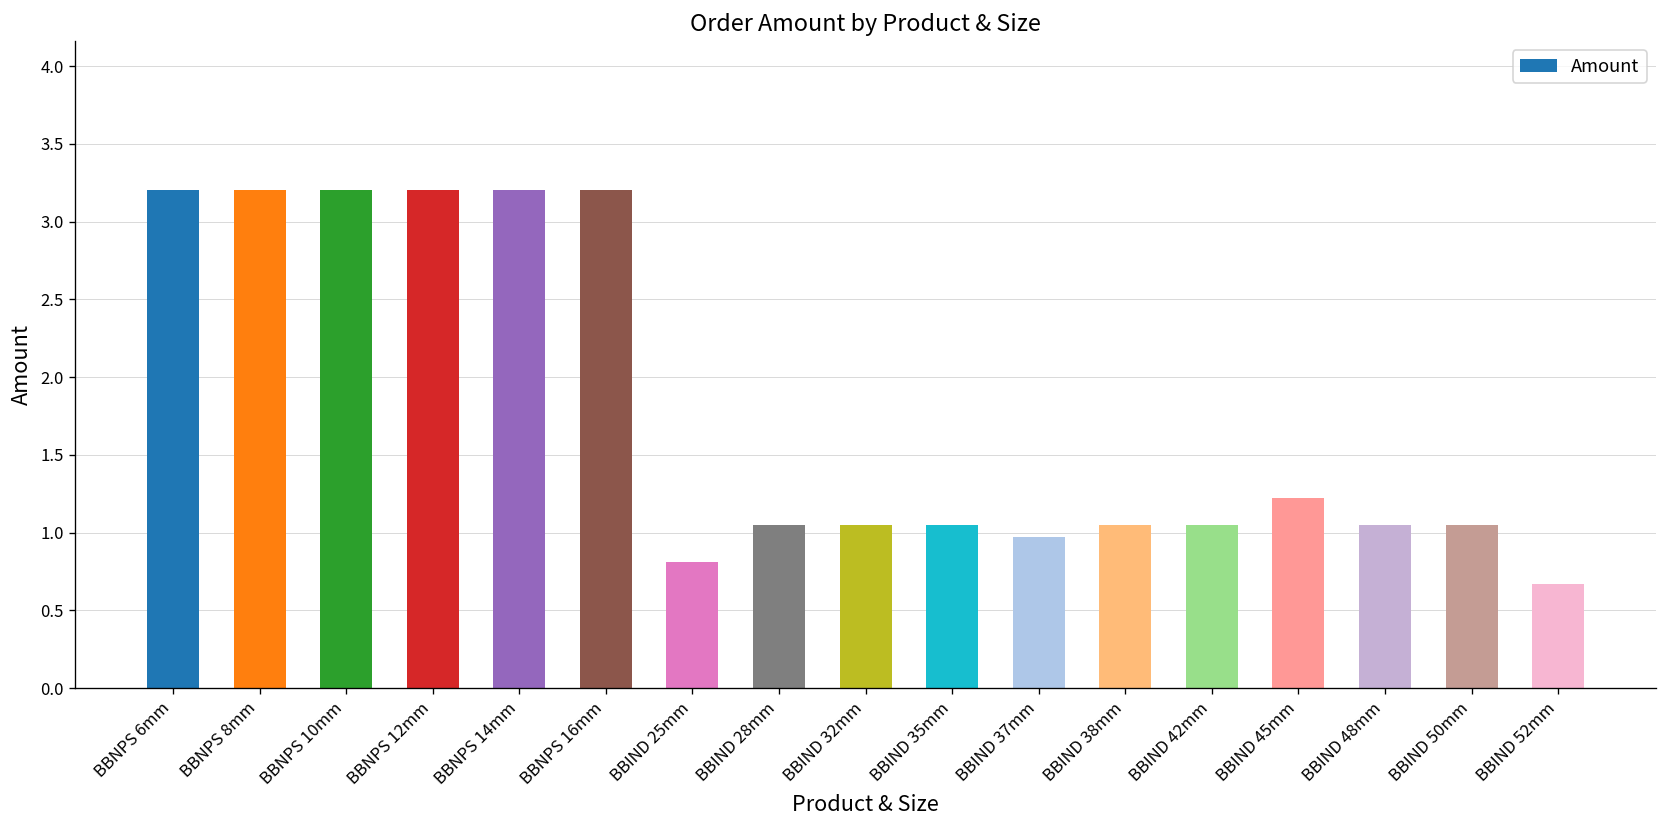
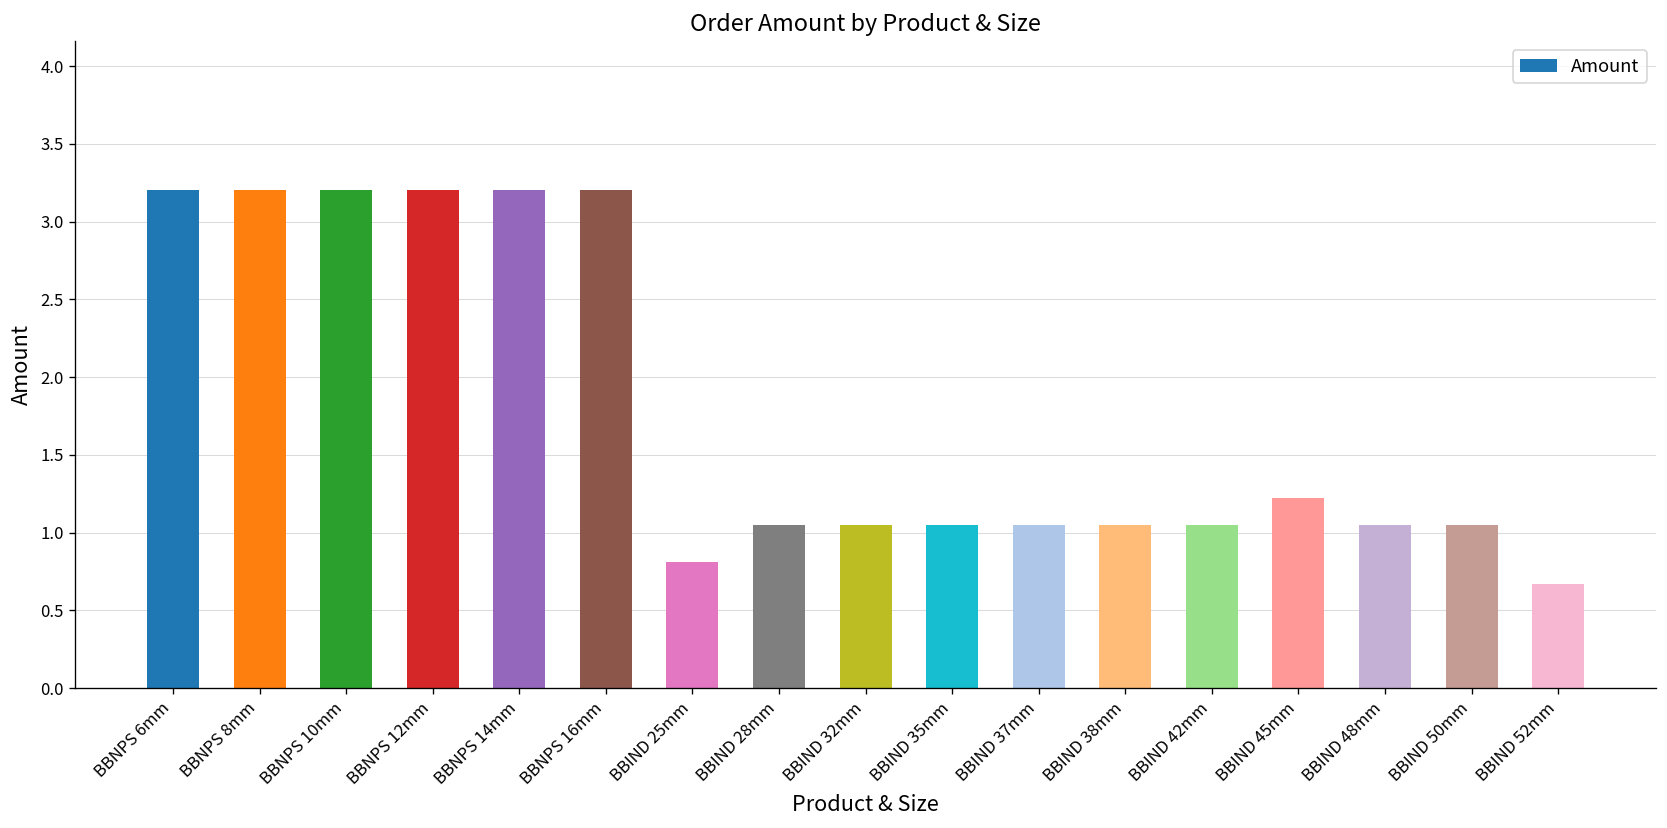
BBIND 37mm: 0.97 -> 1.05
